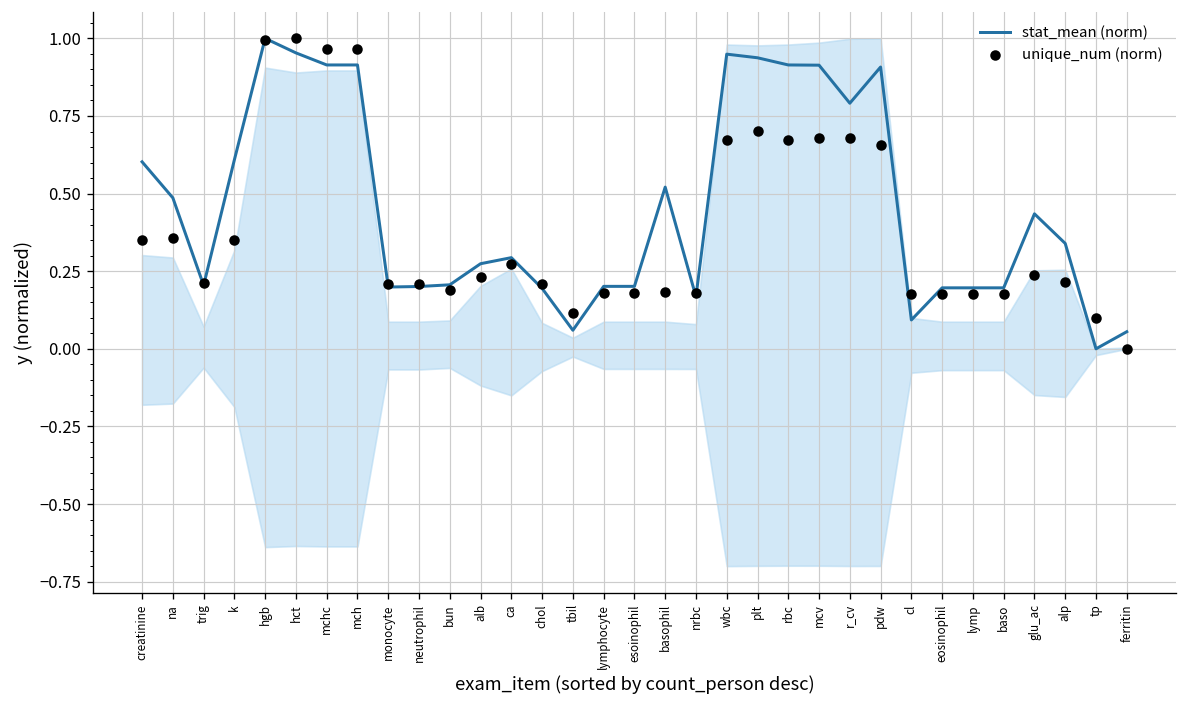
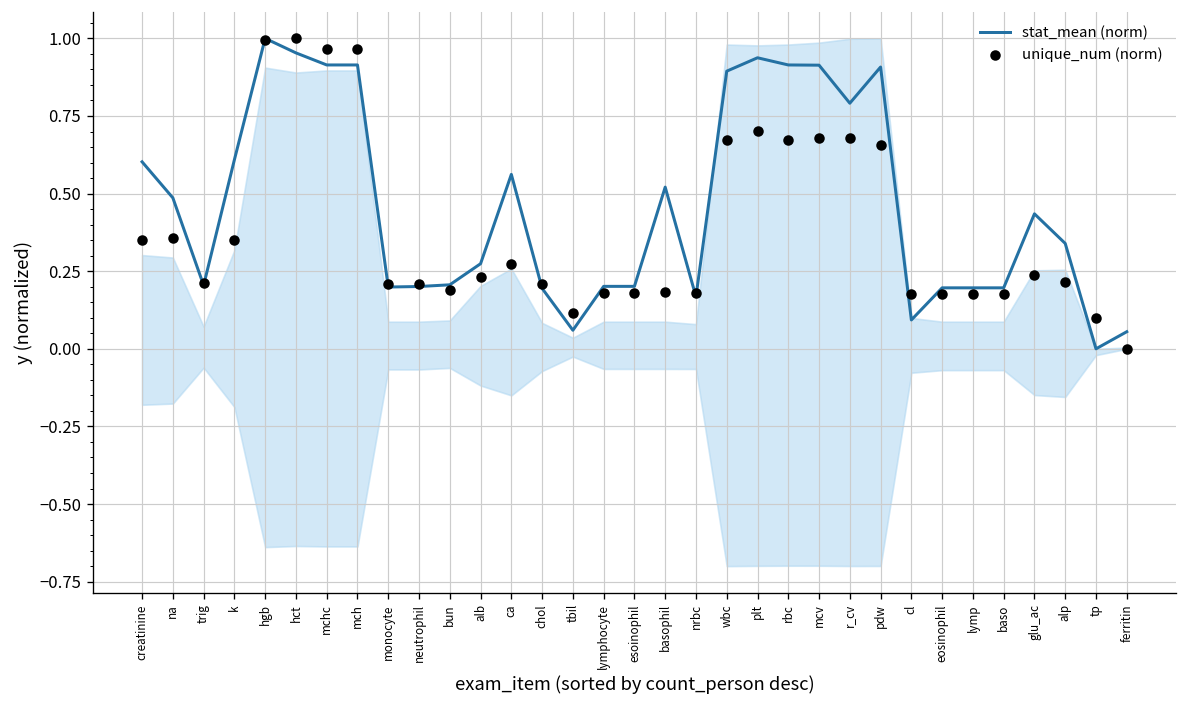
stat_mean (norm), ca: 0.29 -> 0.56
stat_mean (norm), wbc: 0.95 -> 0.89
